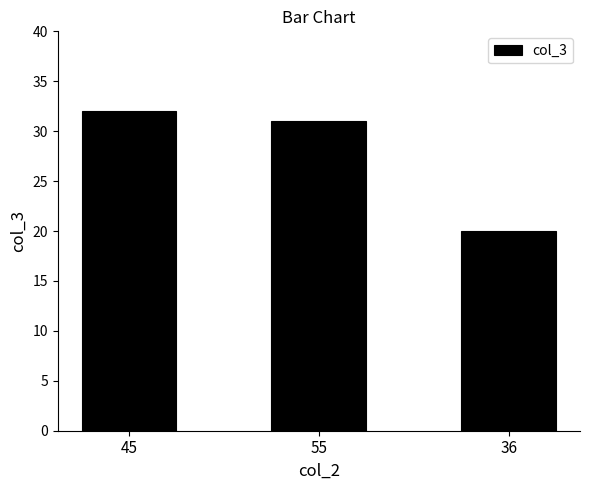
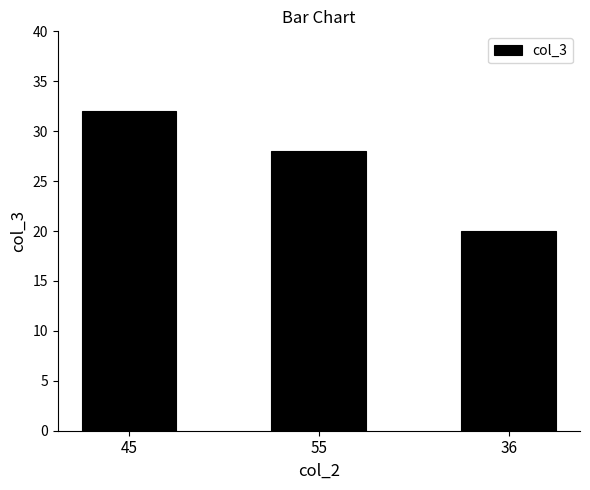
55: 31 -> 28
